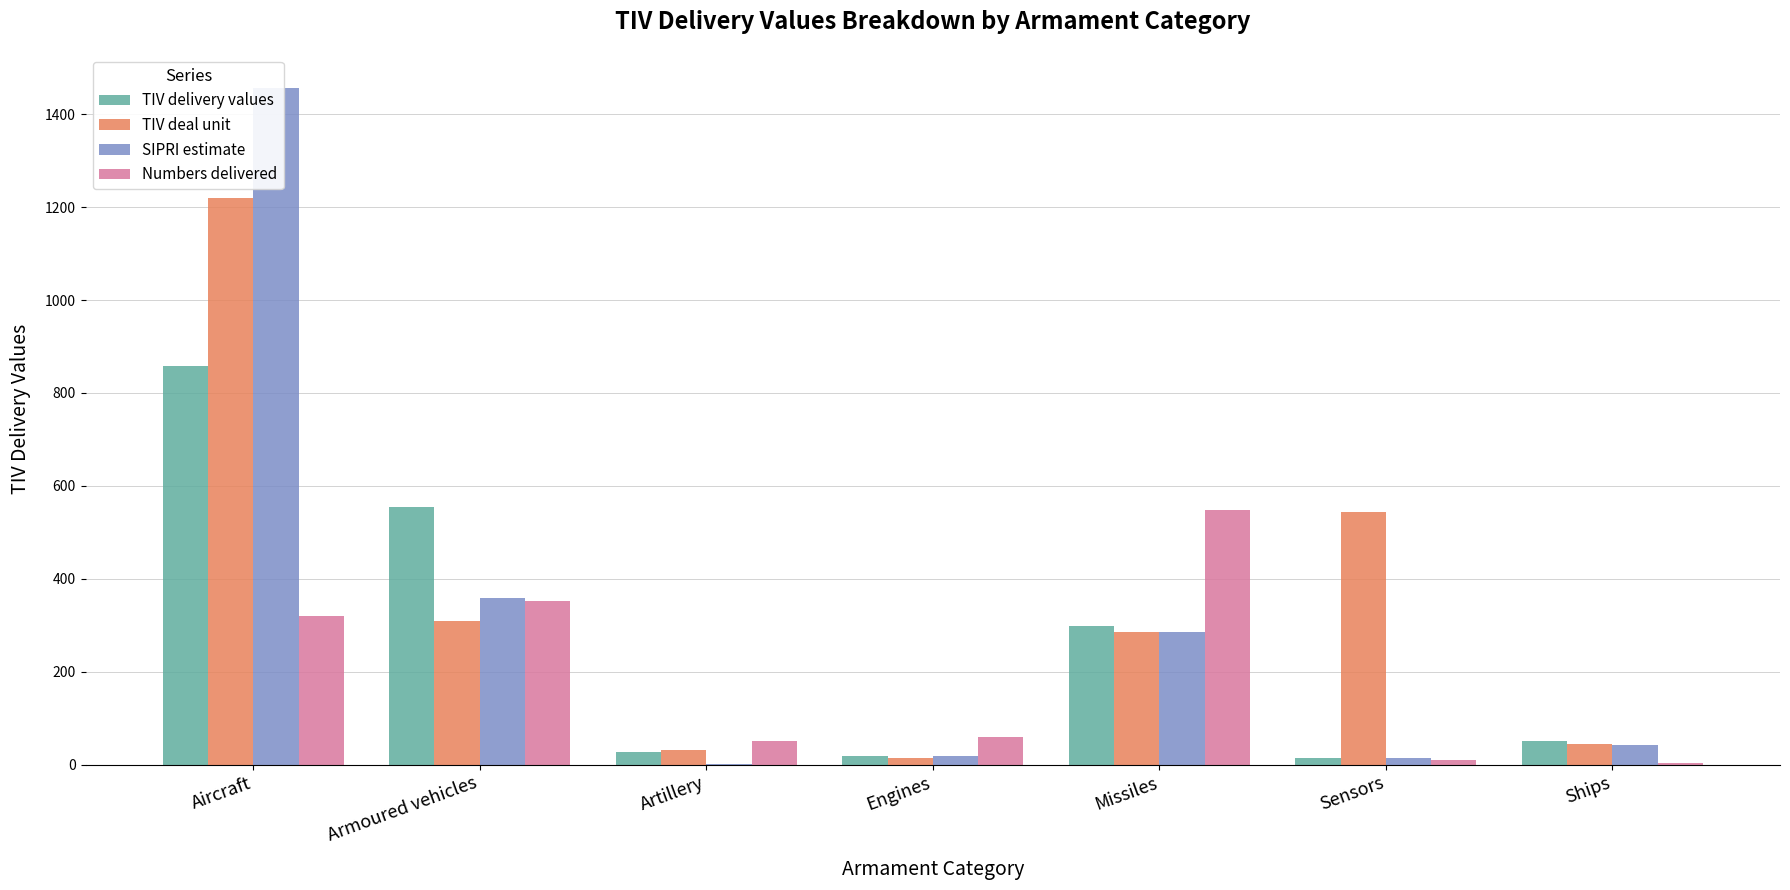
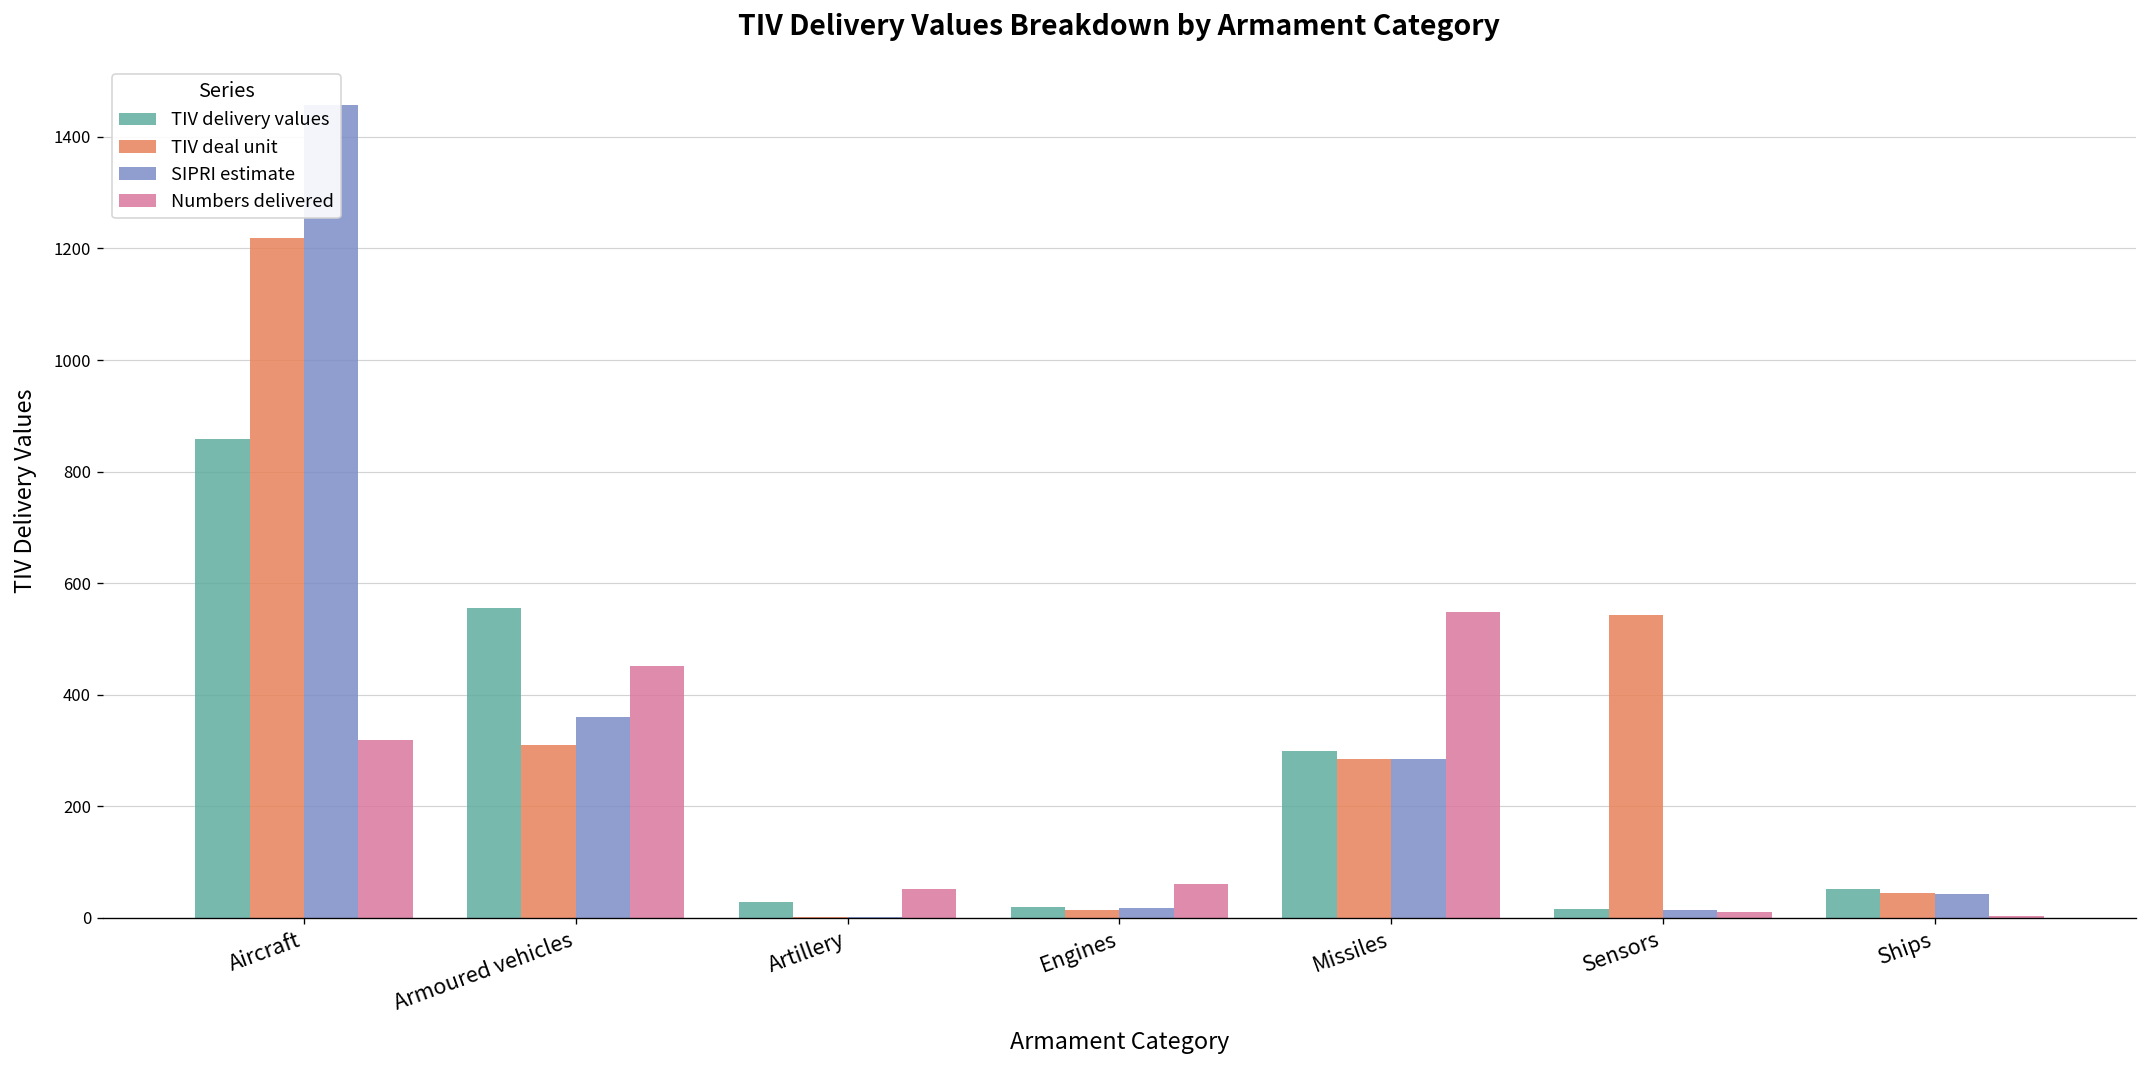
Numbers delivered, Armoured vehicles: 350 -> 450
TIV deal unit, Artillery: 30 -> 0
